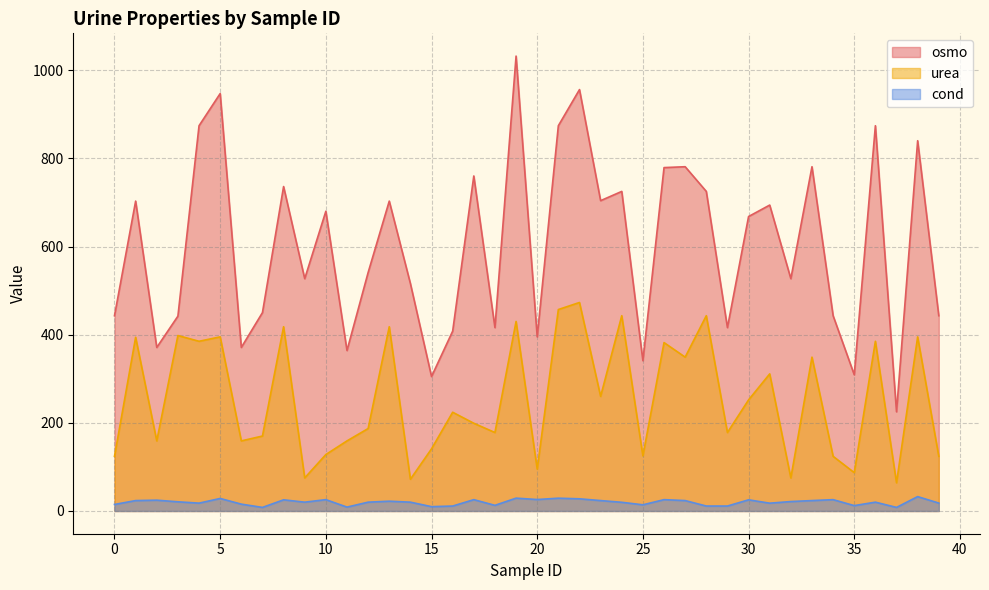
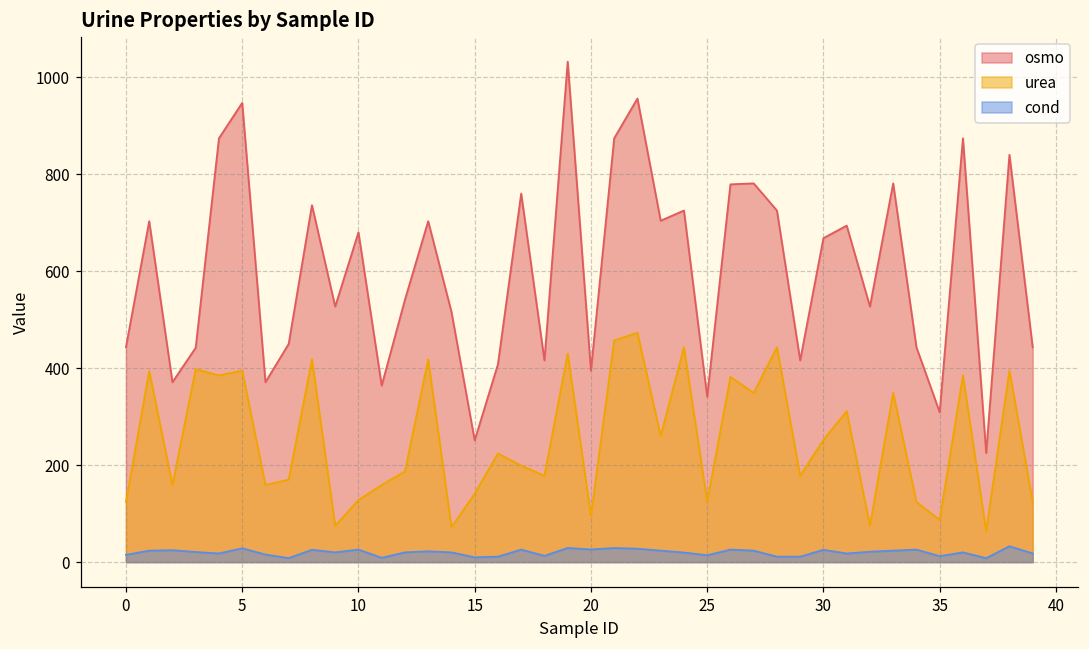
osmo, 15: 310 -> 250
